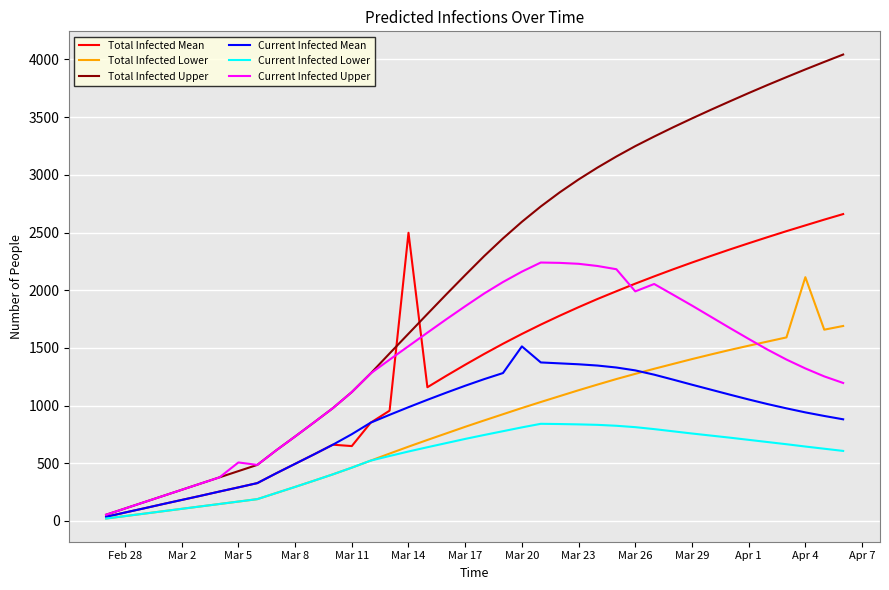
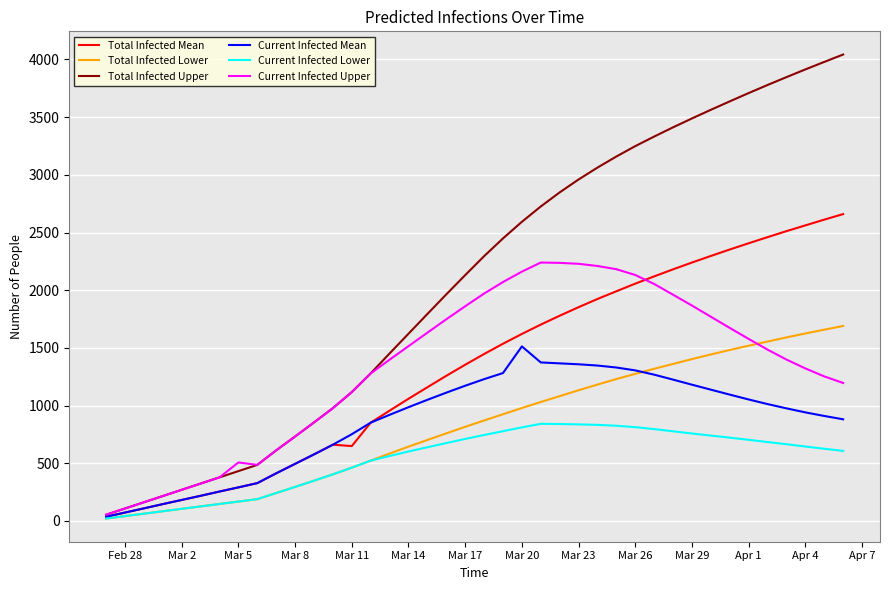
Total Infected Mean, Mar 14: 2500 -> 1060
Current Infected Upper, Mar 26: 1990 -> 2130
Total Infected Lower, Apr 4: 2110 -> 1630
